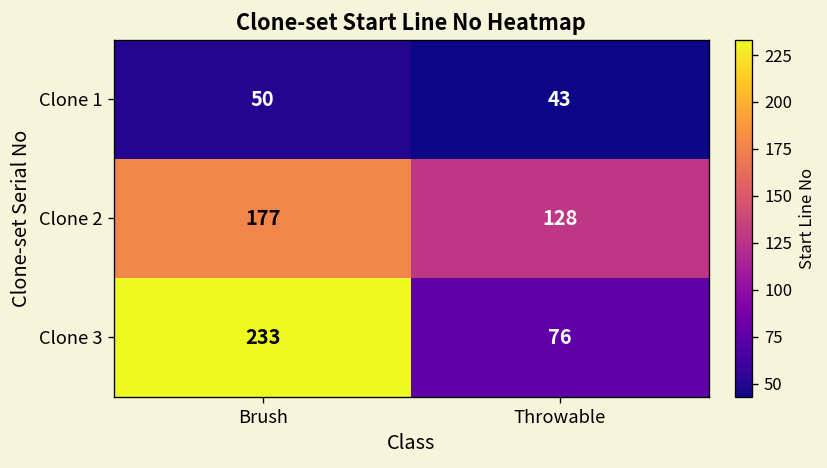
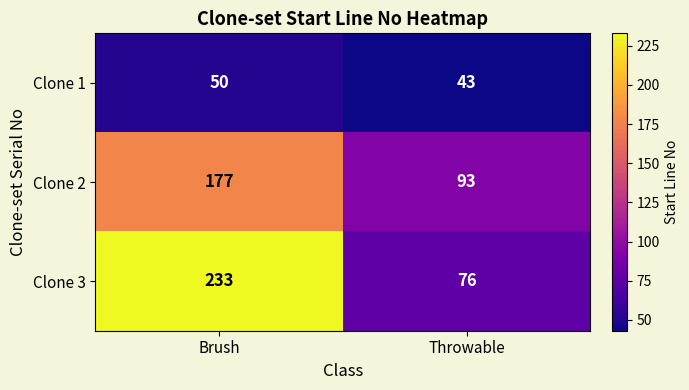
Clone 2, Throwable: 128 -> 93
